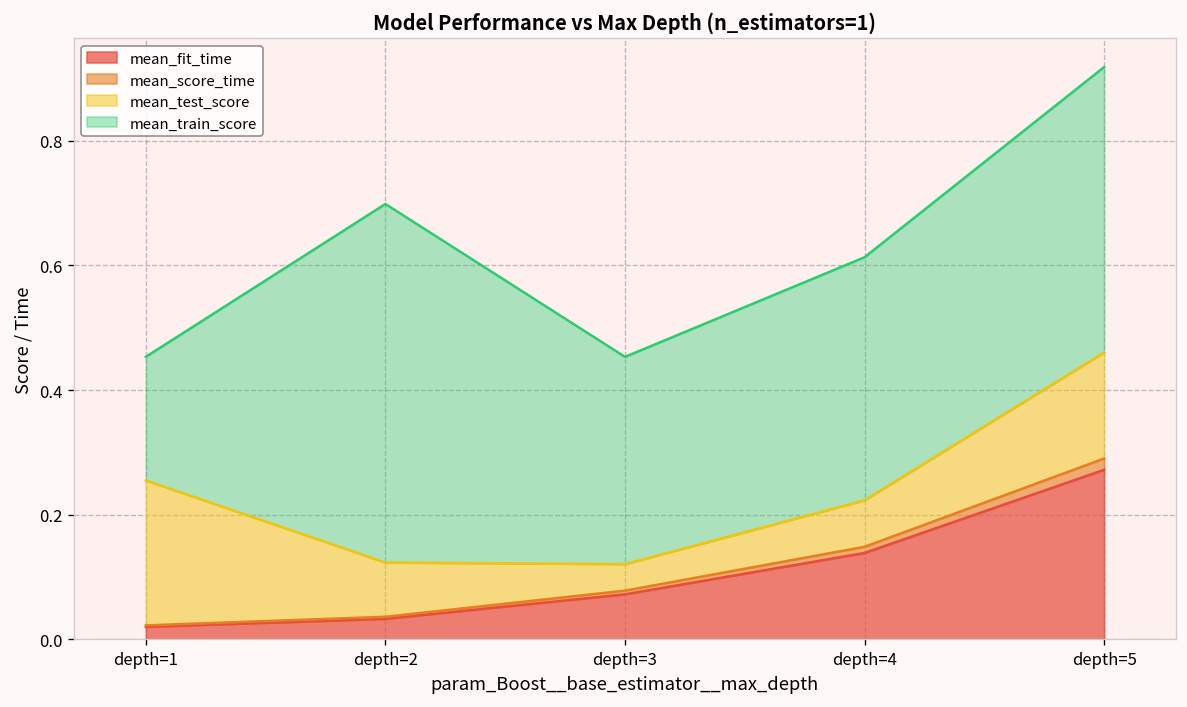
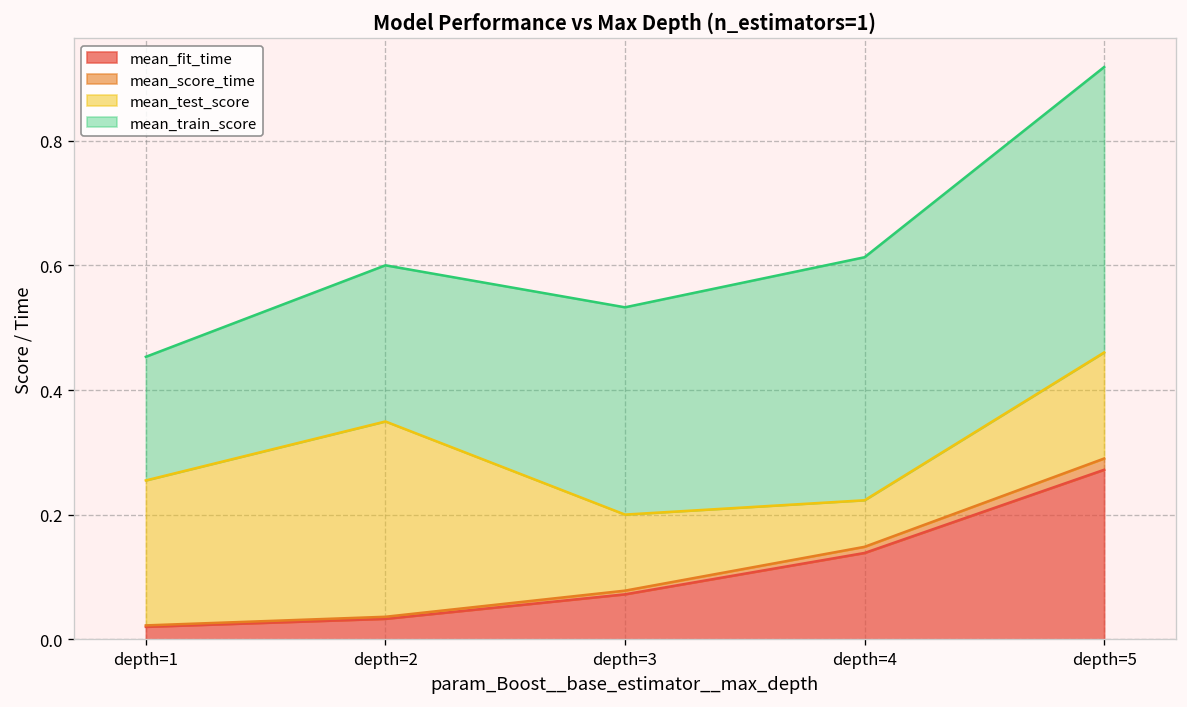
mean_test_score, depth=2: 0.09 -> 0.31
mean_train_score, depth=2: 0.58 -> 0.25
mean_test_score, depth=3: 0.04 -> 0.12
